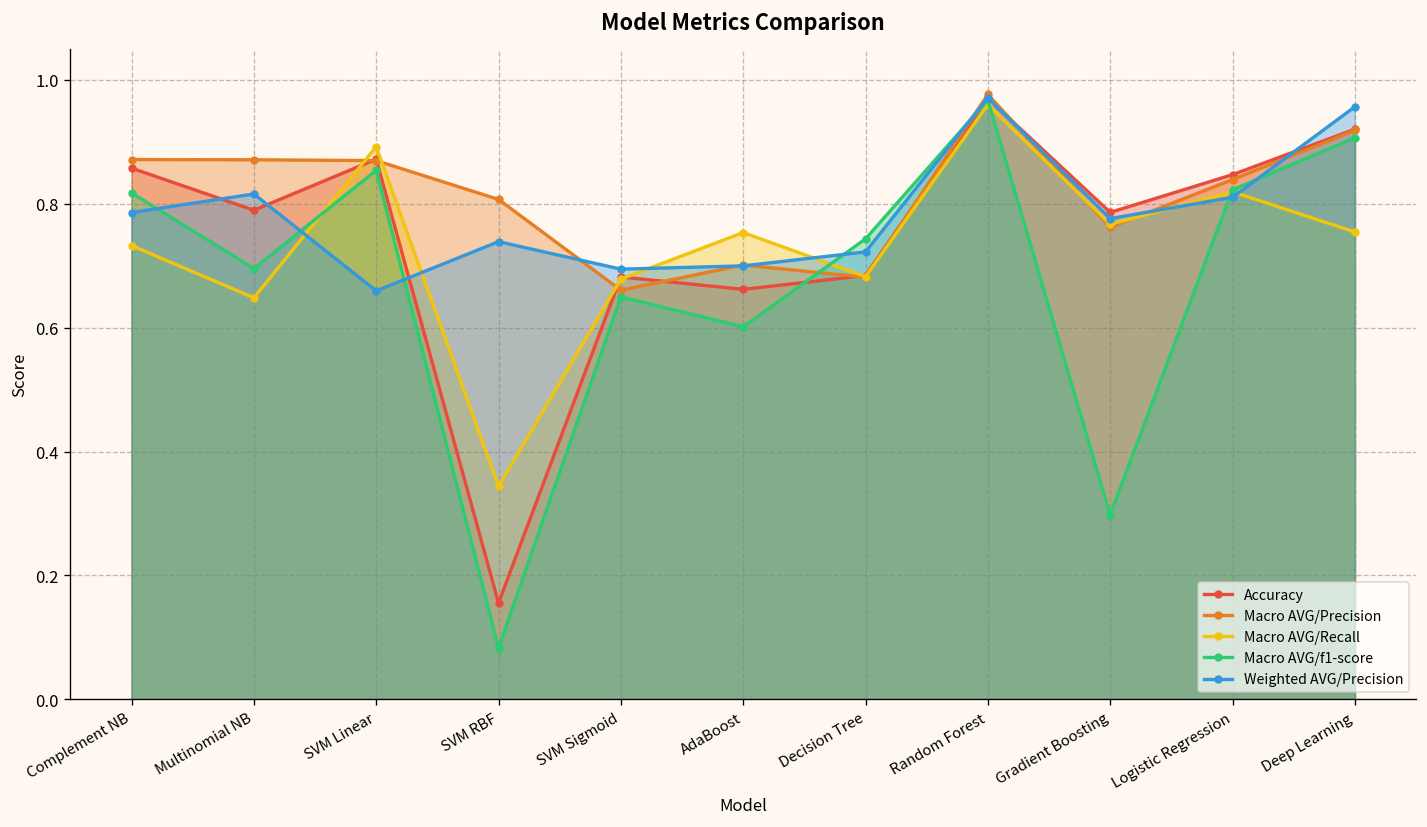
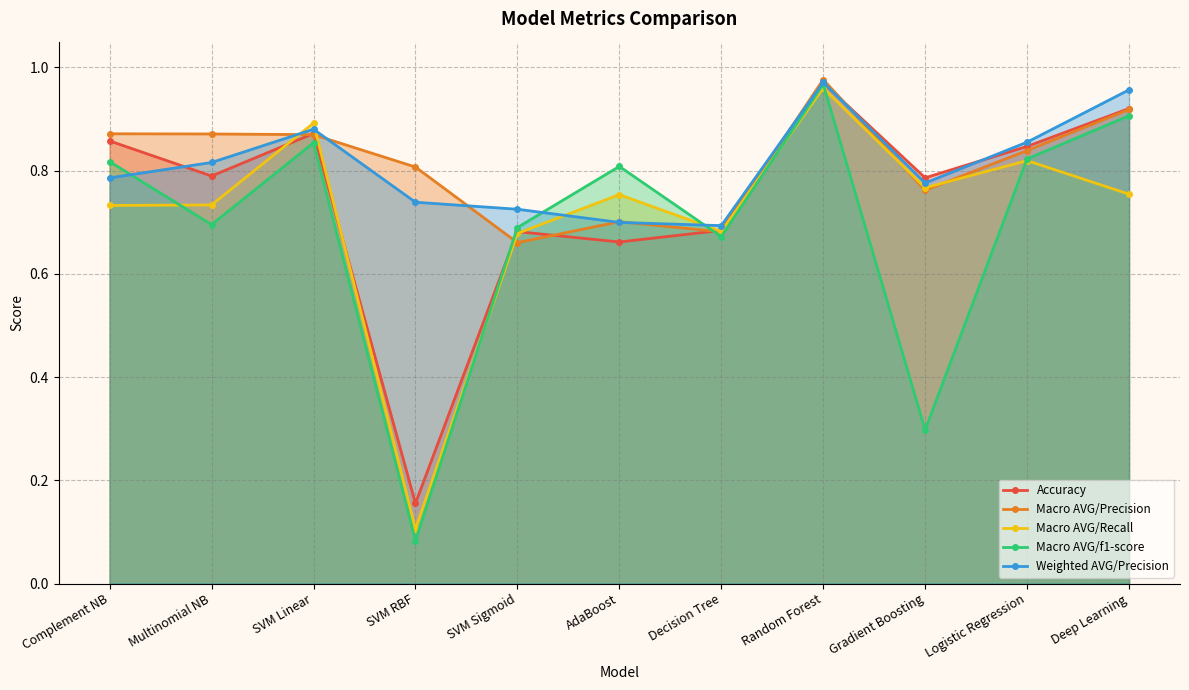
Macro AVG/Recall, Multinomial NB: 0.65 -> 0.73
Weighted AVG/Precision, SVM Linear: 0.66 -> 0.88
Macro AVG/Recall, SVM RBF: 0.34 -> 0.11
Macro AVG/f1-score, SVM Sigmoid: 0.65 -> 0.69
Weighted AVG/Precision, SVM Sigmoid: 0.69 -> 0.73
Macro AVG/f1-score, AdaBoost: 0.60 -> 0.81
Macro AVG/f1-score, Decision Tree: 0.74 -> 0.67
Weighted AVG/Precision, Decision Tree: 0.72 -> 0.69
Weighted AVG/Precision, Logistic Regression: 0.81 -> 0.86
